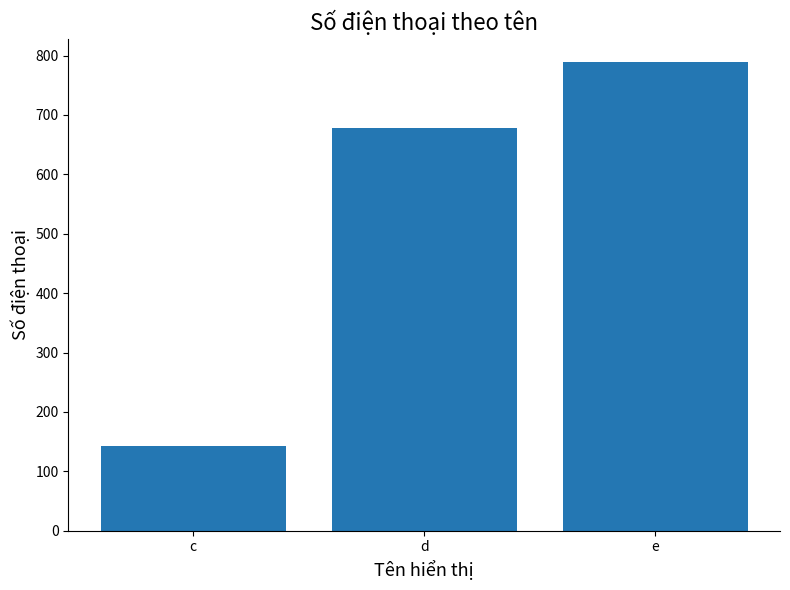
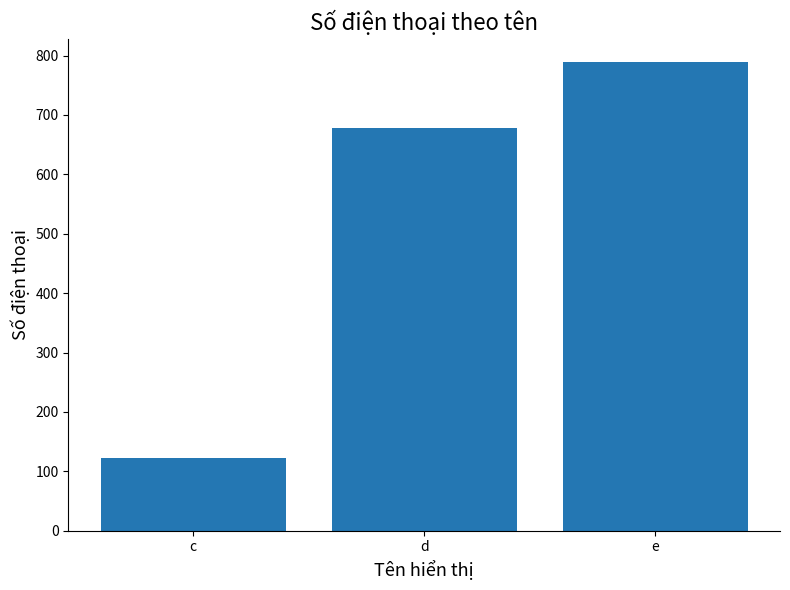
c: 140 -> 120
